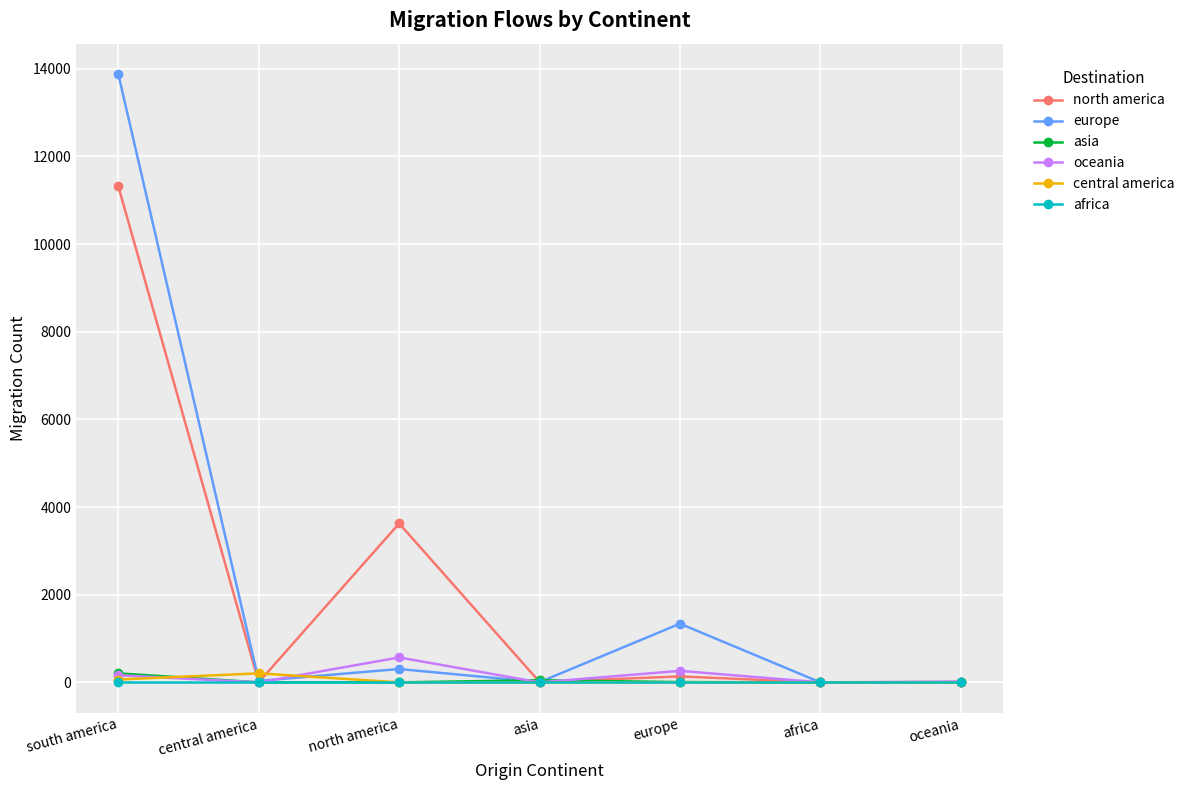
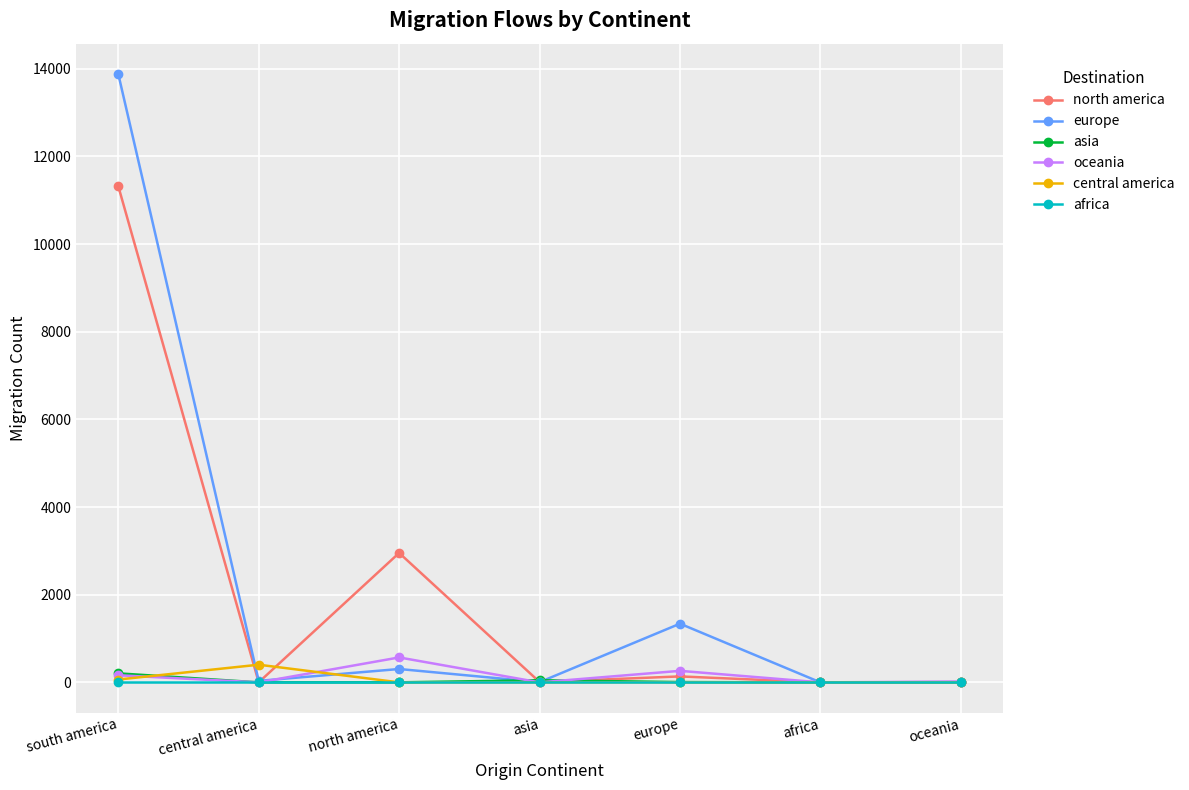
central america, central america: 200 -> 400
north america, north america: 3600 -> 3000
